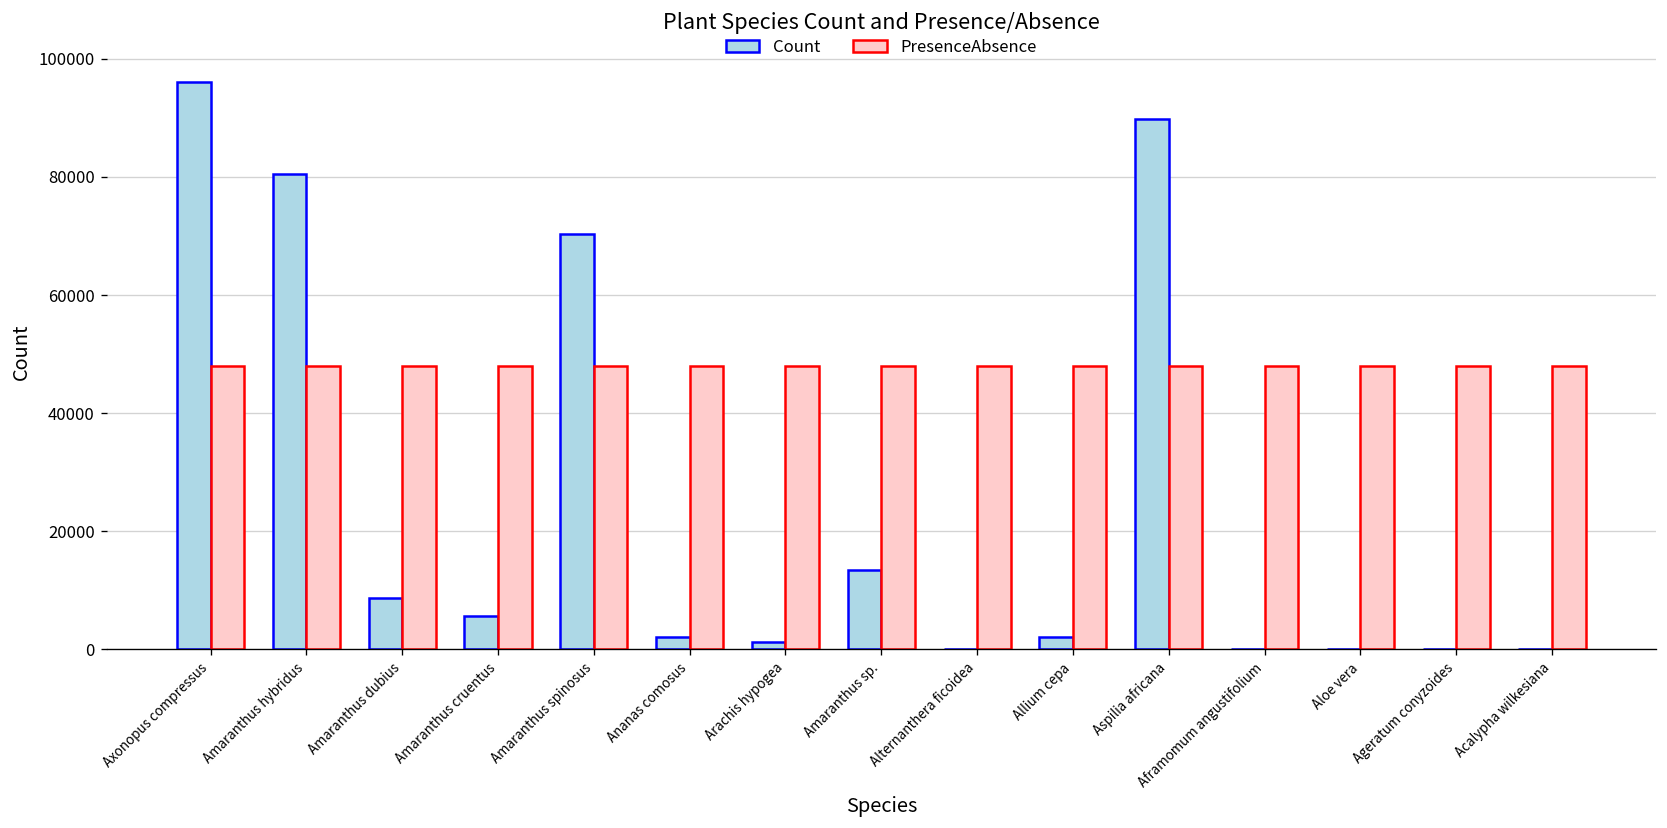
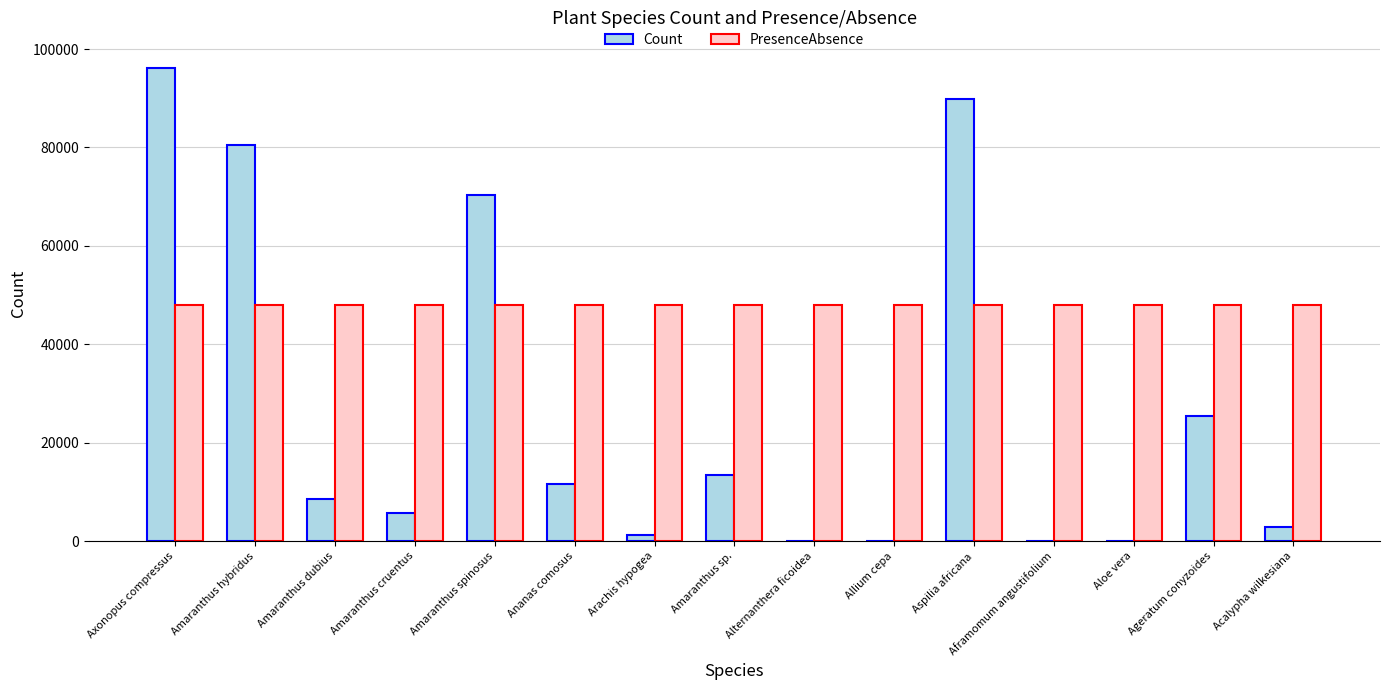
Count, Ananas comosus: 2000 -> 12000
Count, Allium cepa: 2000 -> 0
Count, Ageratum conyzoides: 0 -> 25000
Count, Acalypha wilkesiana: 0 -> 3000
